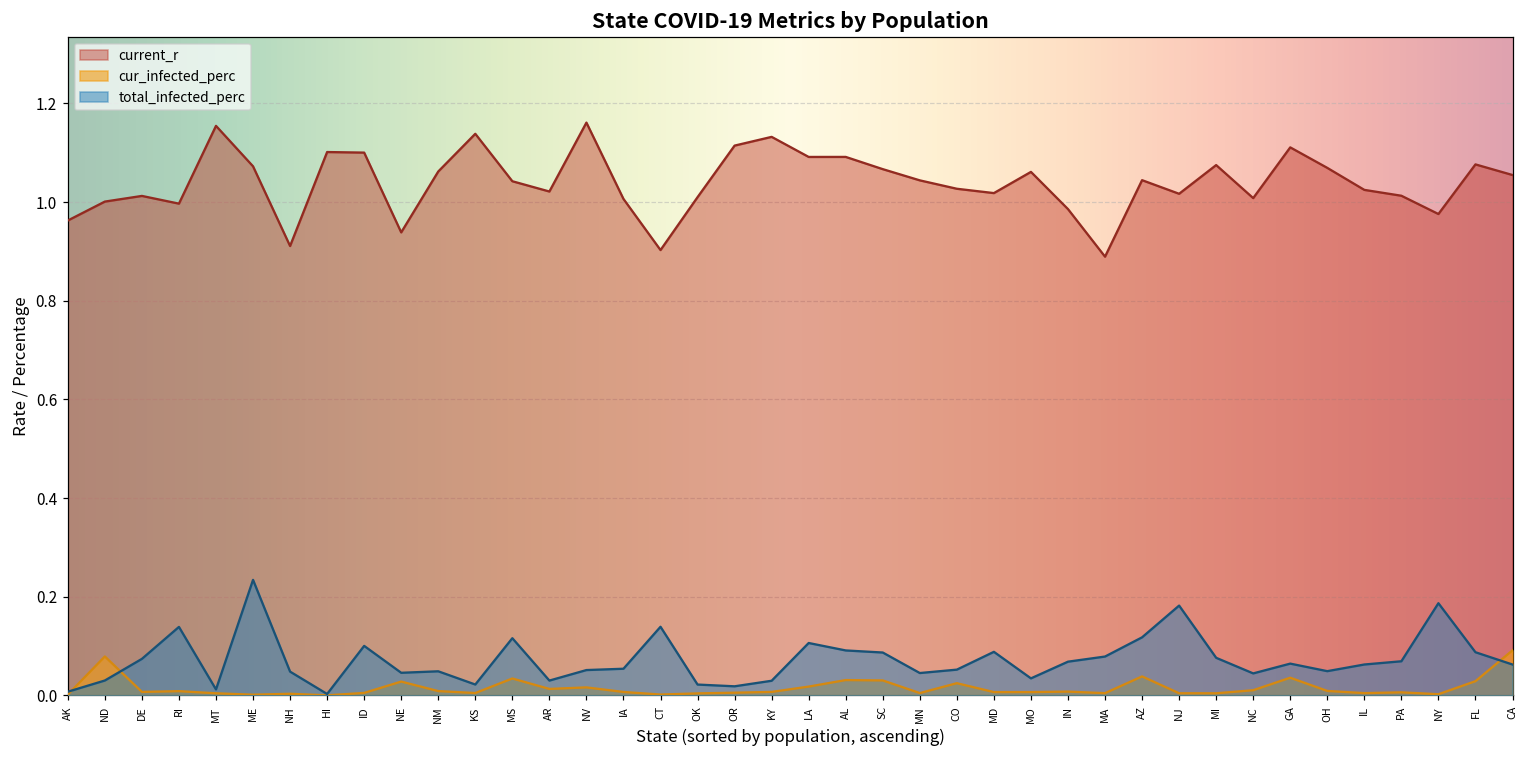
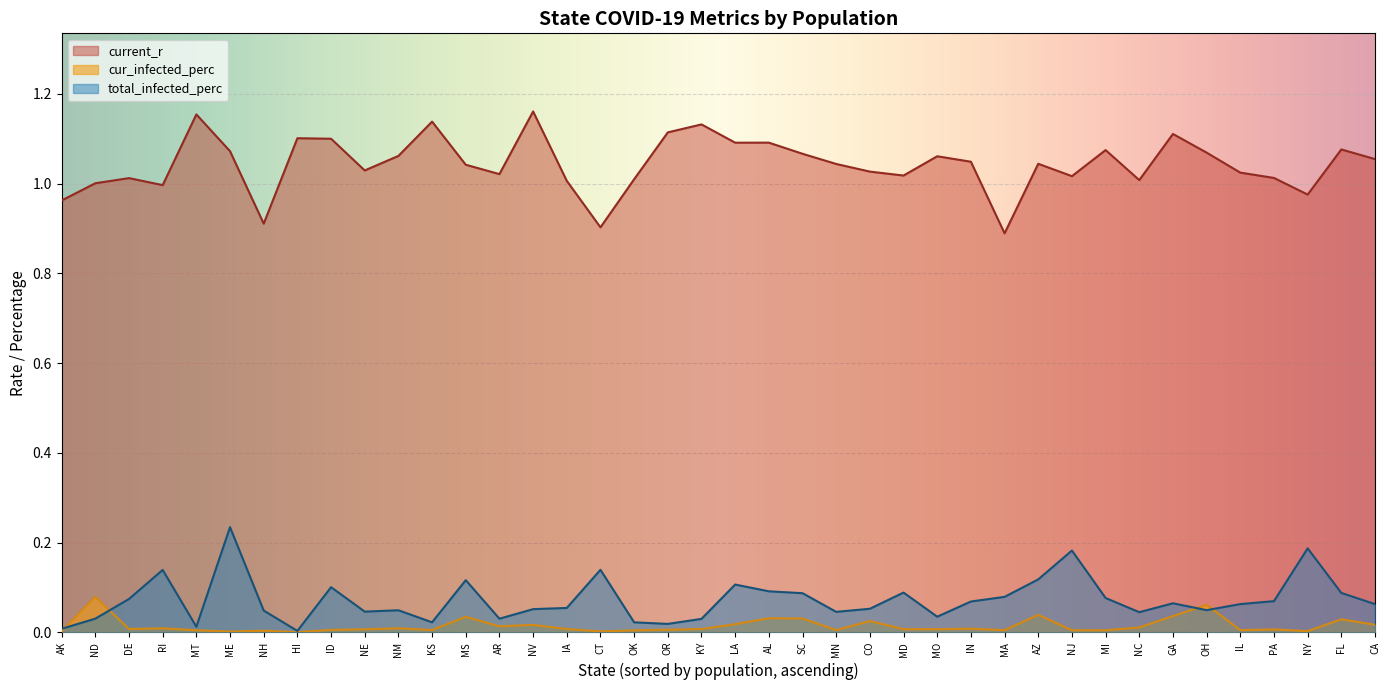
current_r, NE: 0.94 -> 1.03
cur_infected_perc, NE: 0.03 -> 0.01
current_r, IN: 0.99 -> 1.05
cur_infected_perc, OH: 0.01 -> 0.06
cur_infected_perc, CA: 0.09 -> 0.02
